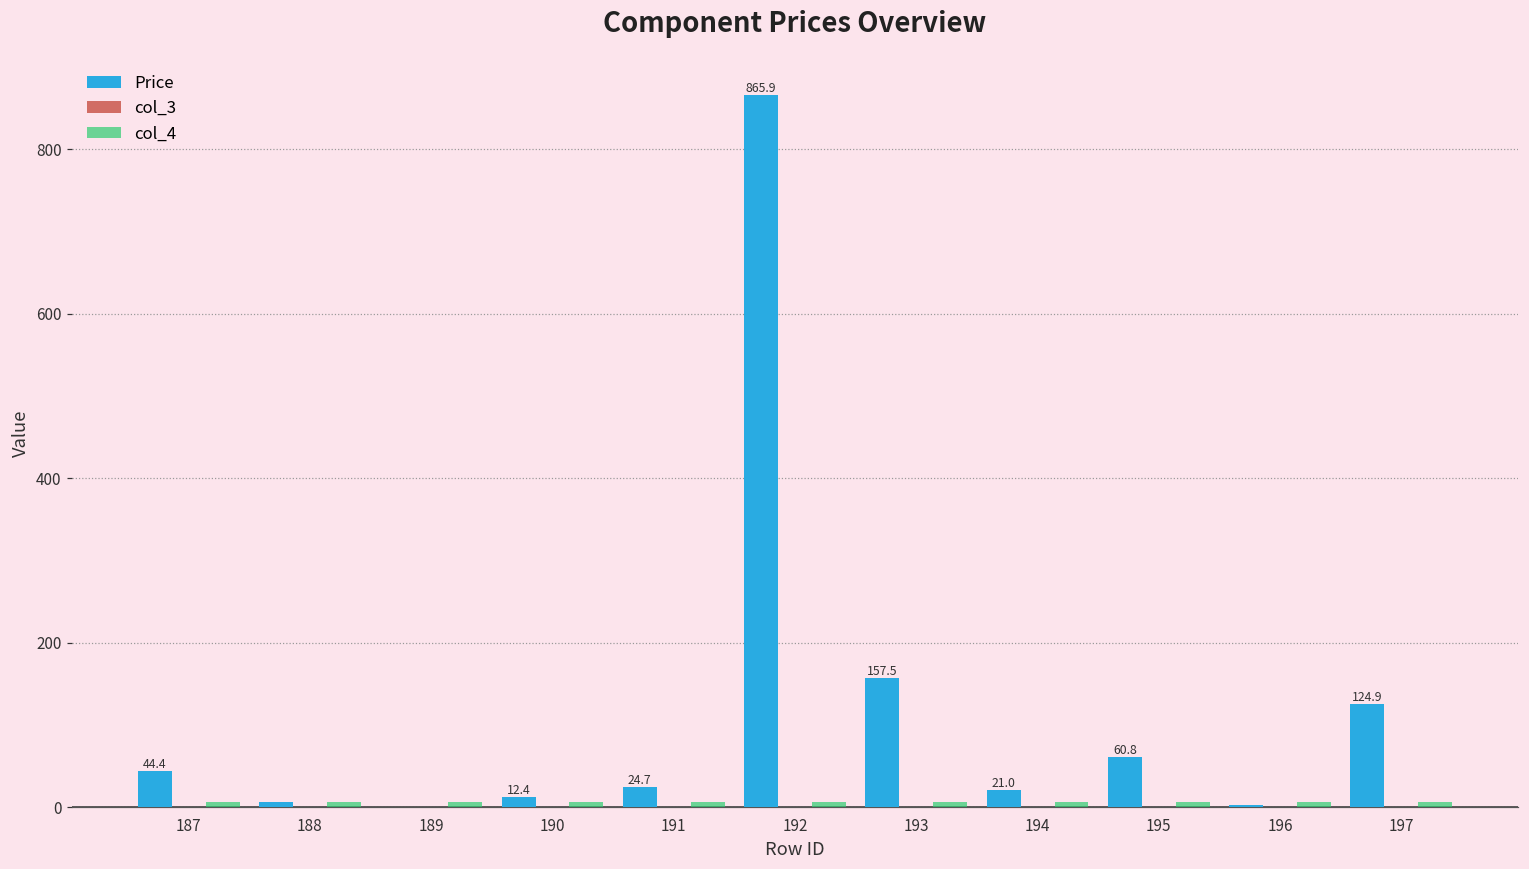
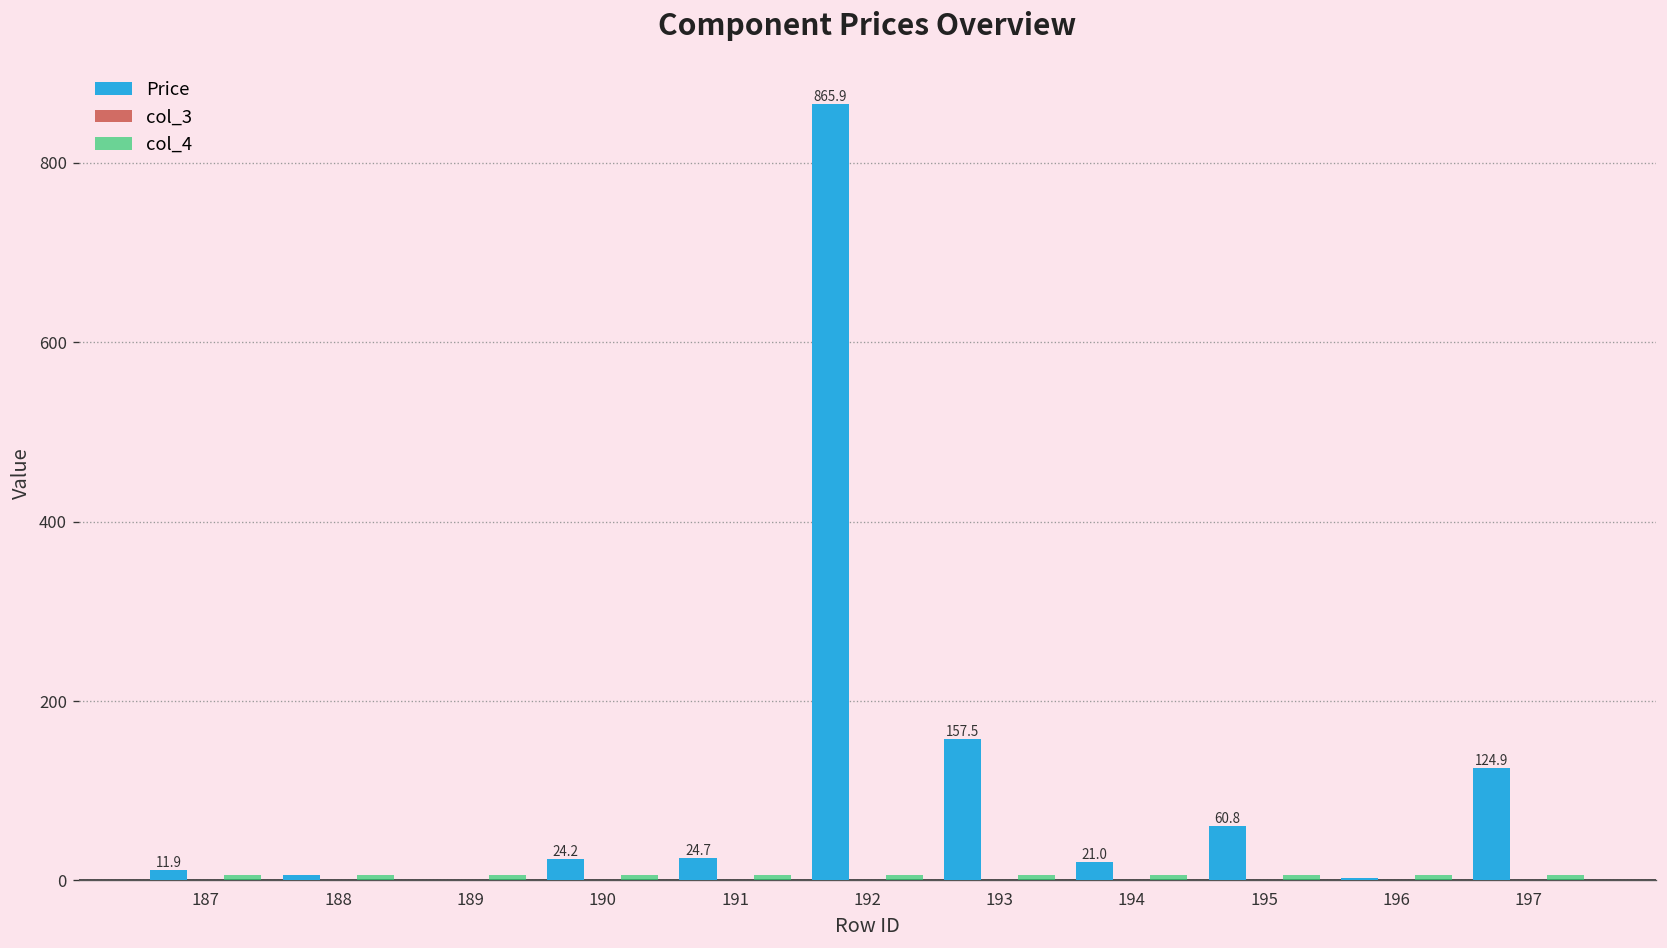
Price, 187: 44.4 -> 11.9
Price, 190: 12.4 -> 24.2
